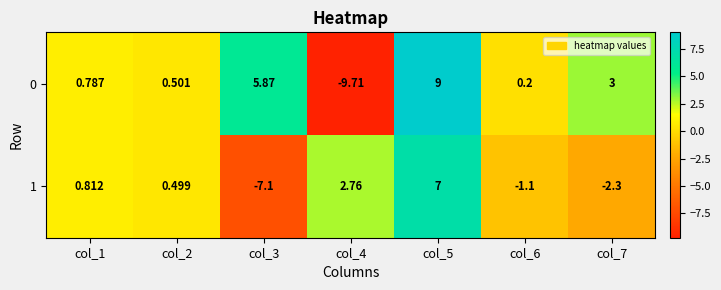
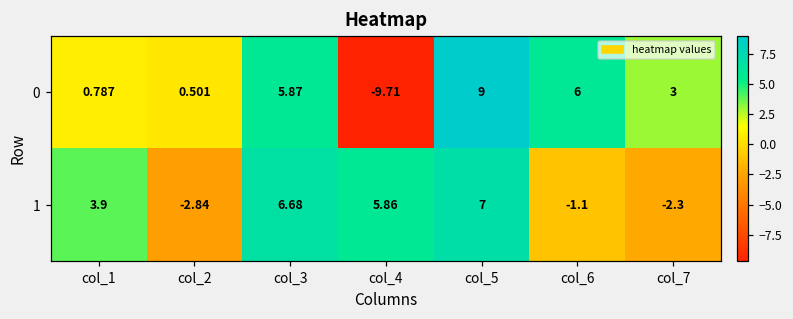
0, col_6: 0.2 -> 6
1, col_1: 0.812 -> 3.9
1, col_2: 0.499 -> -2.84
1, col_3: -7.1 -> 6.68
1, col_4: 2.76 -> 5.86
